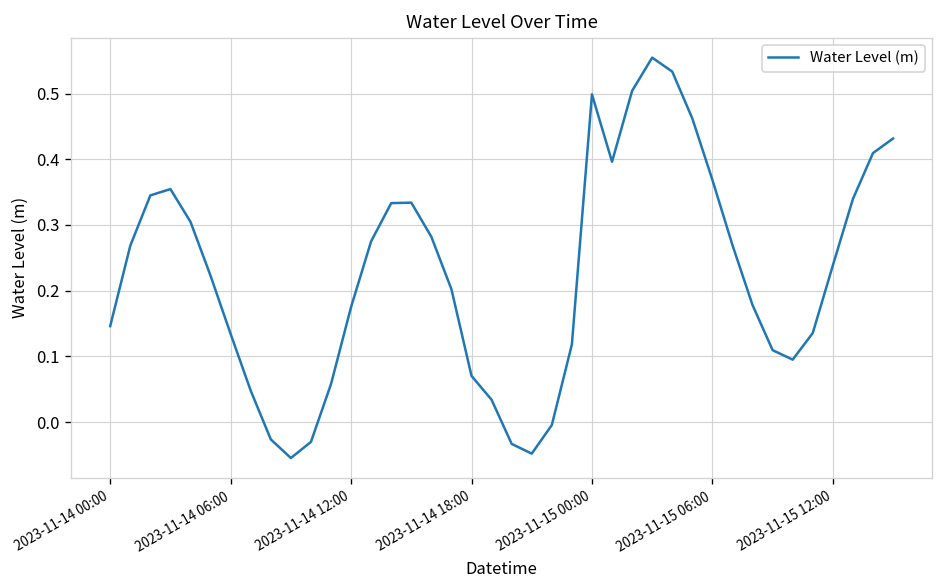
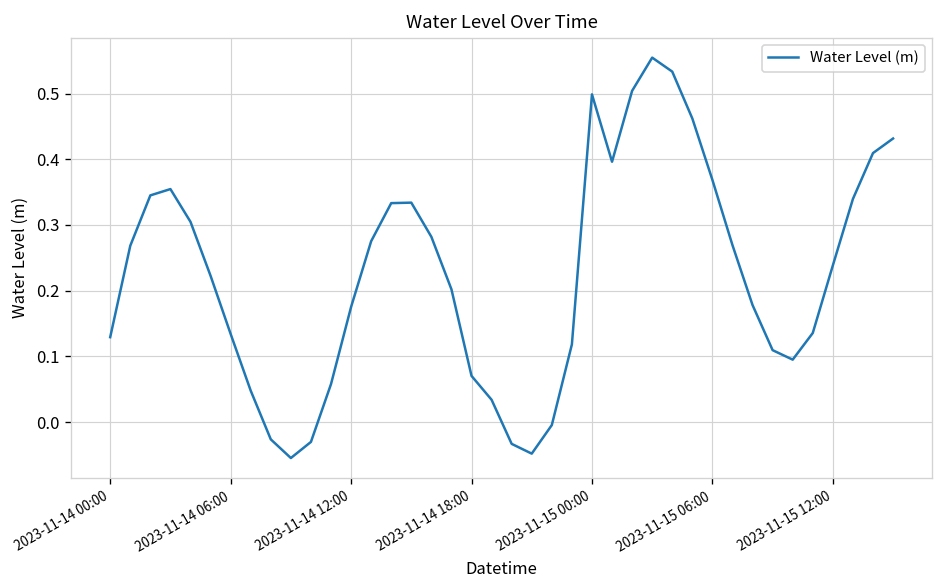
2023-11-14 00:00: 0.15 -> 0.13
